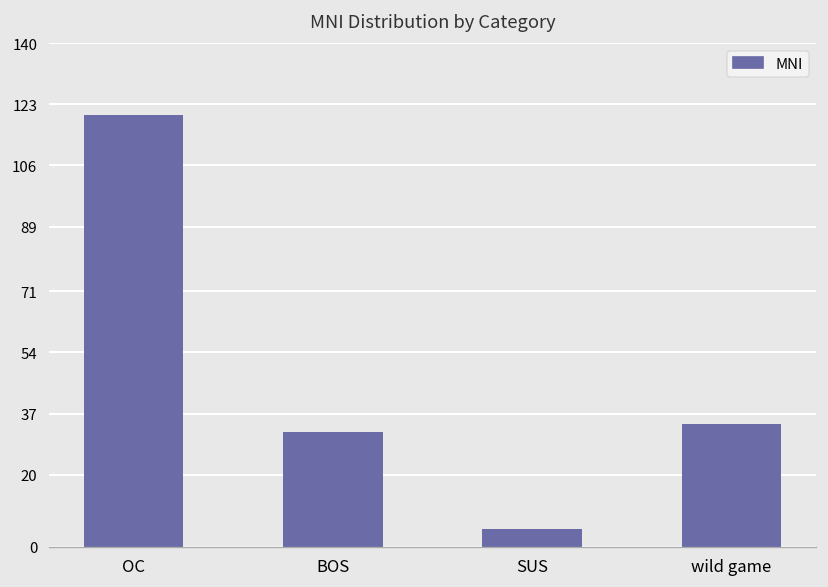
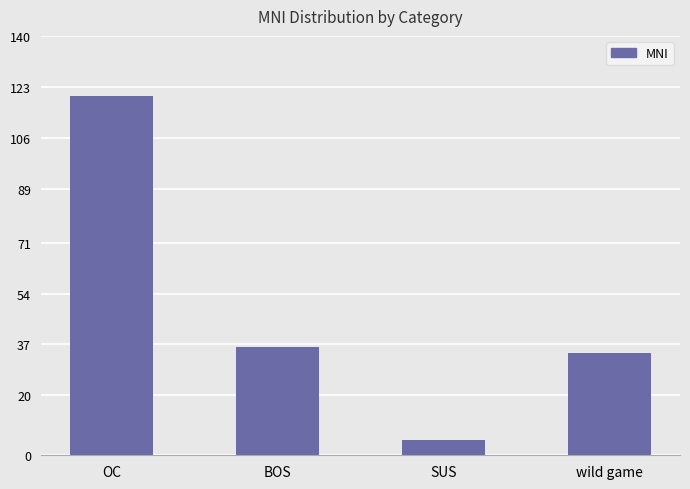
BOS: 32 -> 36
